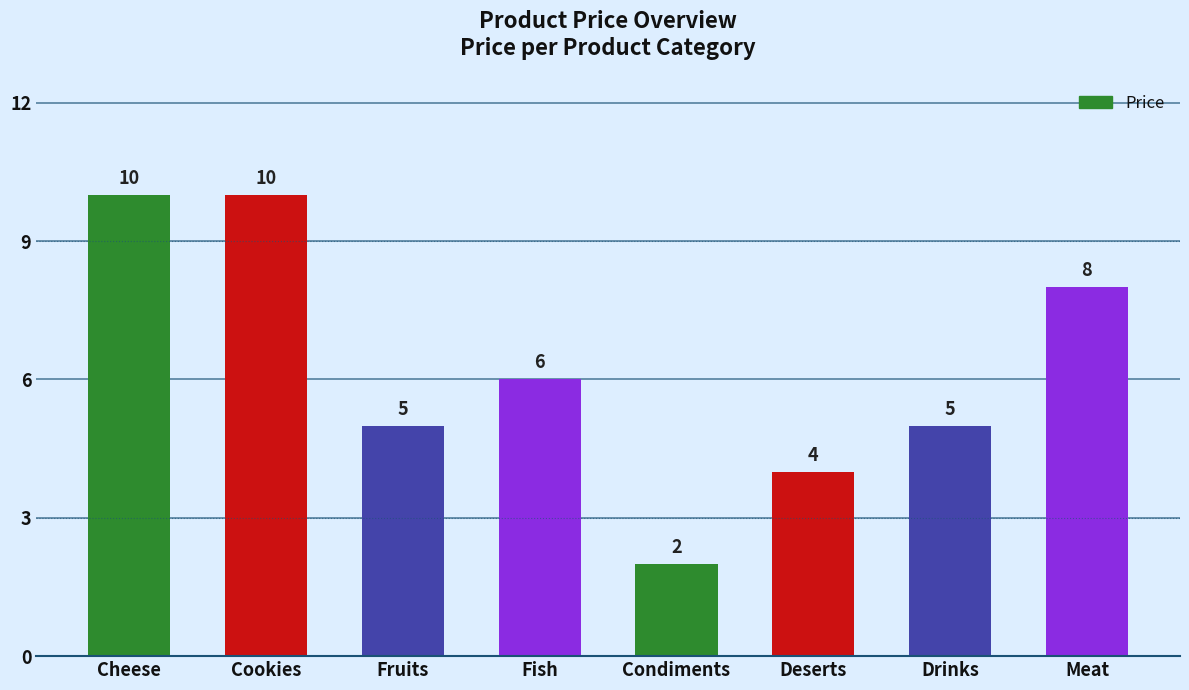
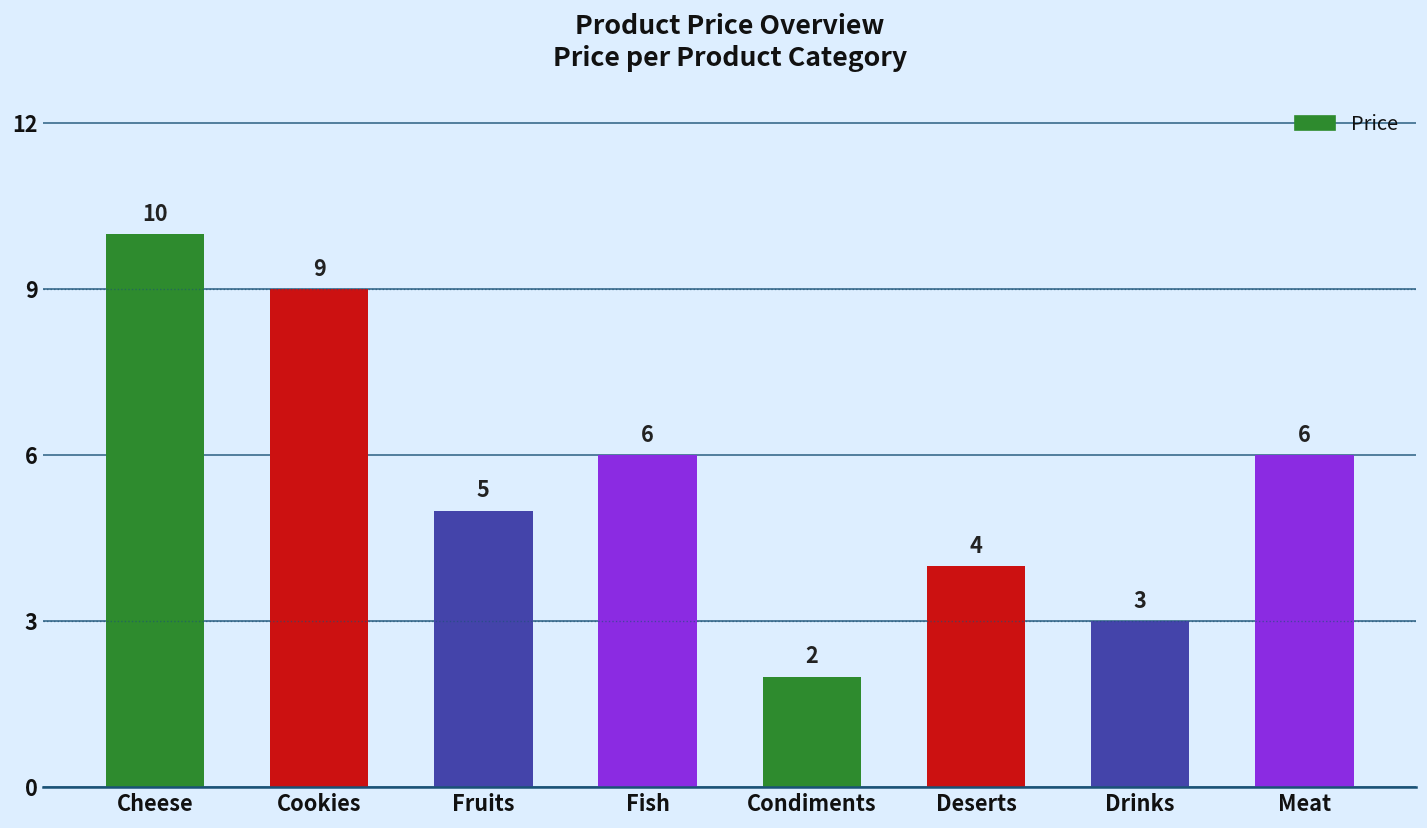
Cookies: 10 -> 9
Drinks: 5 -> 3
Meat: 8 -> 6
